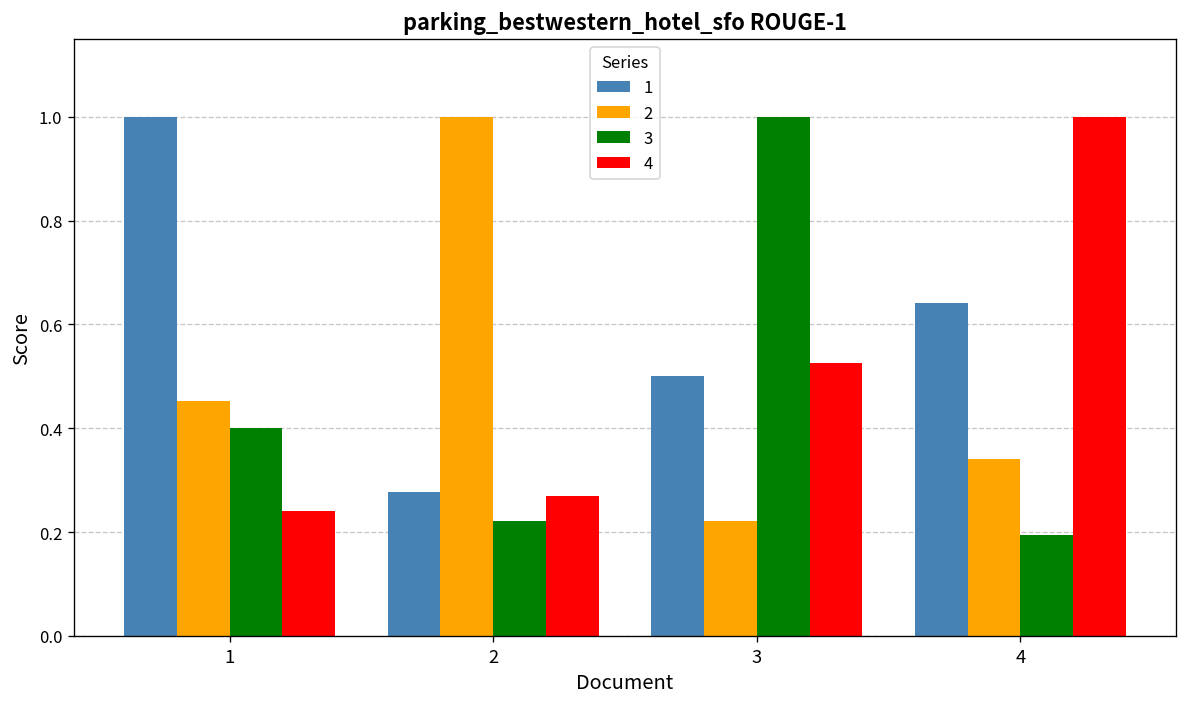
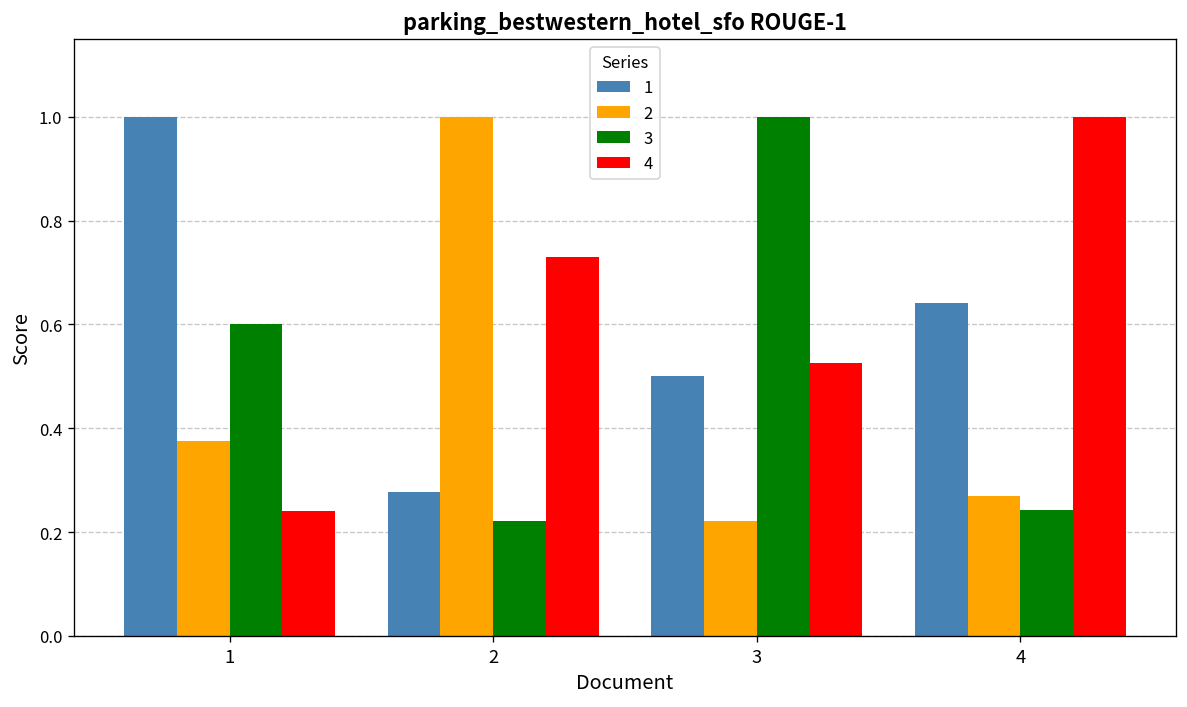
2, 1: 0.45 -> 0.38
3, 1: 0.4 -> 0.6
4, 2: 0.27 -> 0.73
2, 4: 0.34 -> 0.27
3, 4: 0.19 -> 0.24
